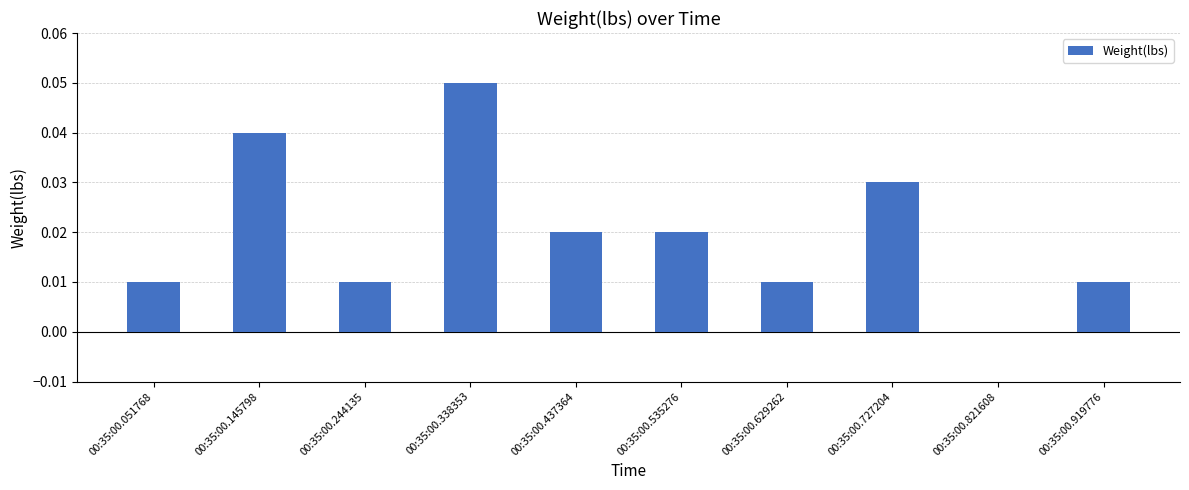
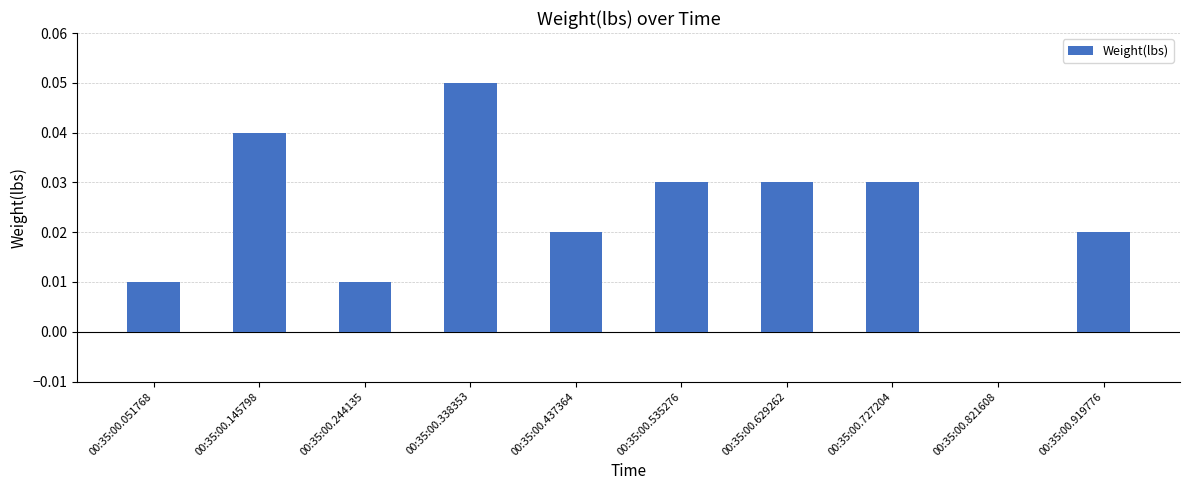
00:35:00.535276: 0.02 -> 0.03
00:35:00.629262: 0.01 -> 0.03
00:35:00.919776: 0.01 -> 0.02
